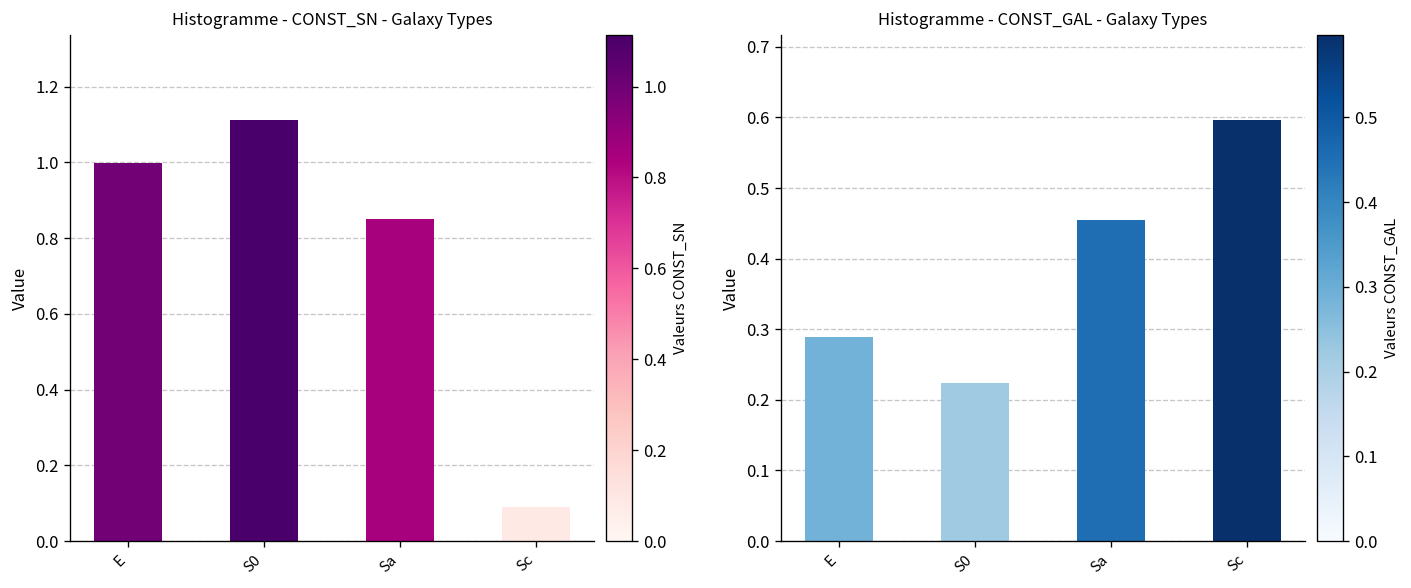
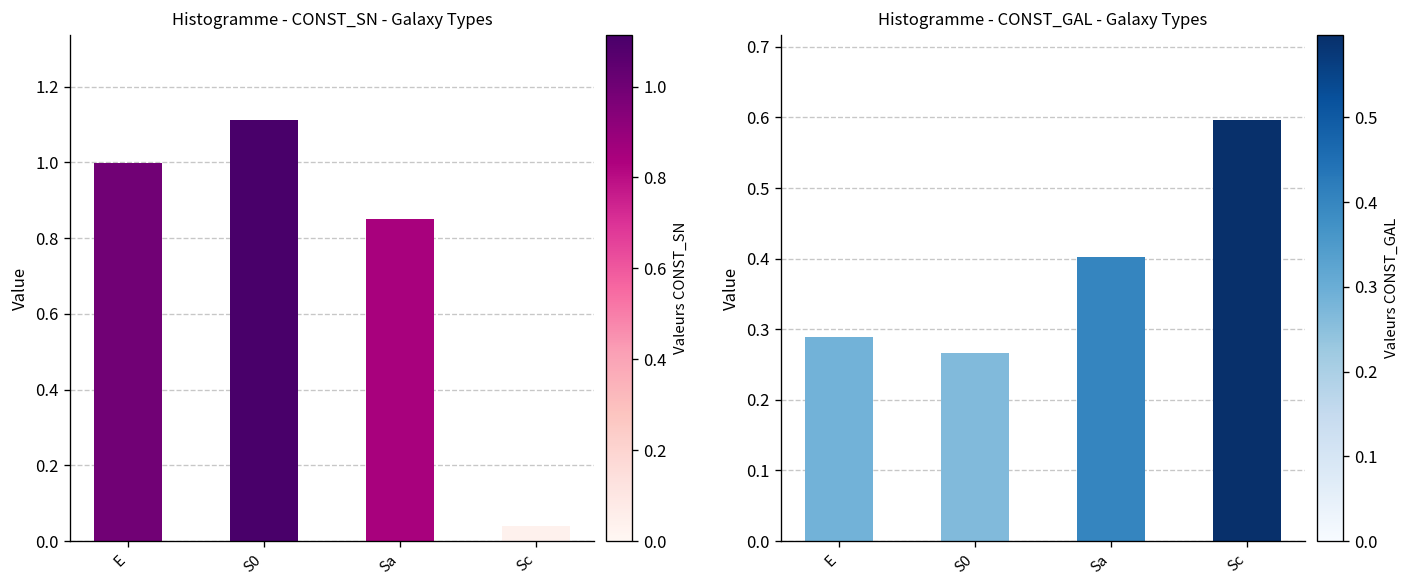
Histogramme - CONST_SN - Galaxy Types, Sc: 0.09 -> 0.04
Histogramme - CONST_GAL - Galaxy Types, S0: 0.22 -> 0.27
Histogramme - CONST_GAL - Galaxy Types, Sa: 0.45 -> 0.40
